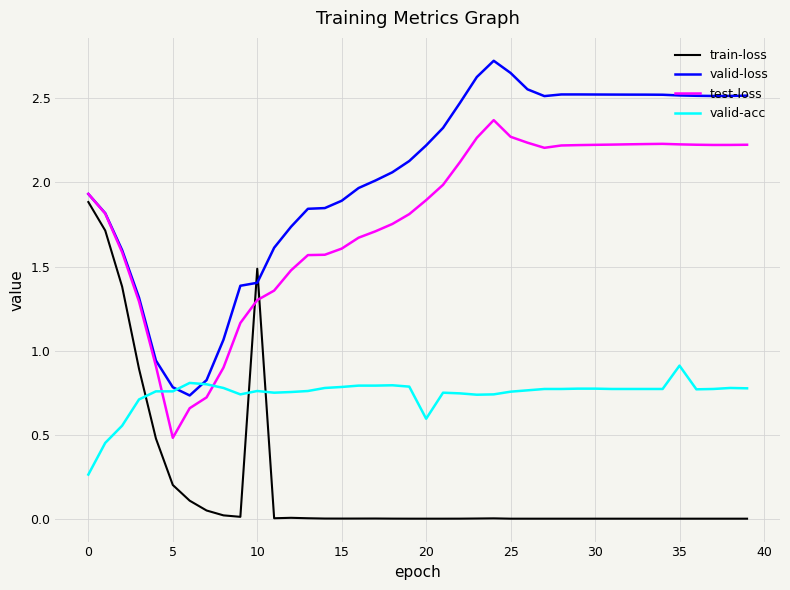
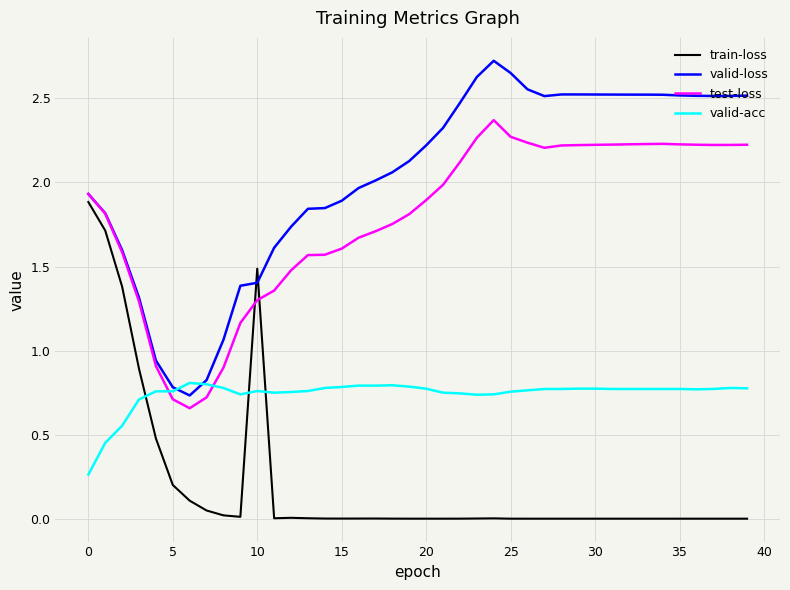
test-loss, 5: 0.48 -> 0.71
valid-acc, 20: 0.59 -> 0.77
valid-acc, 35: 0.91 -> 0.77
